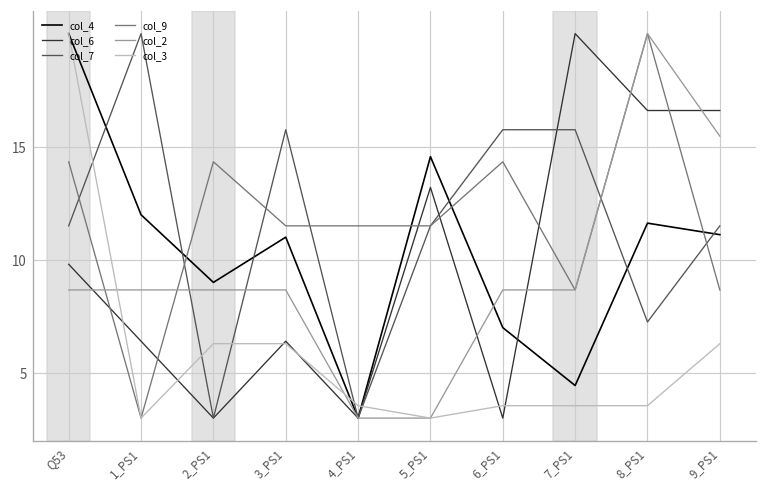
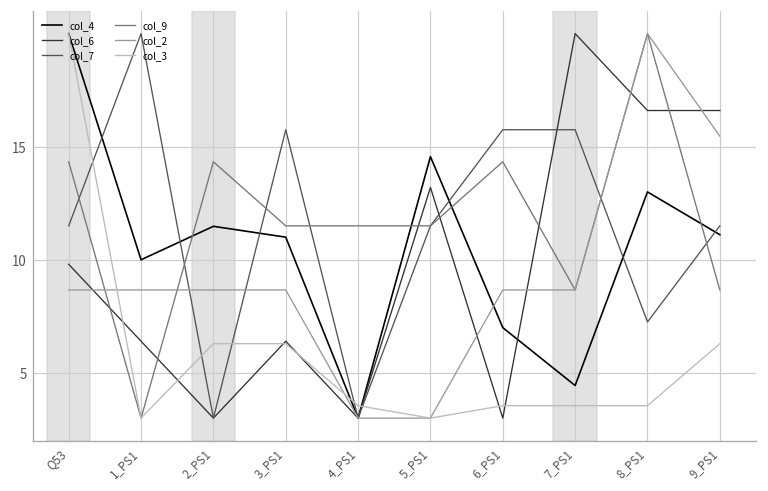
col_4, 1_PS1: 12.0 -> 10.0
col_4, 2_PS1: 9.0 -> 11.5
col_4, 8_PS1: 11.6 -> 13.0
